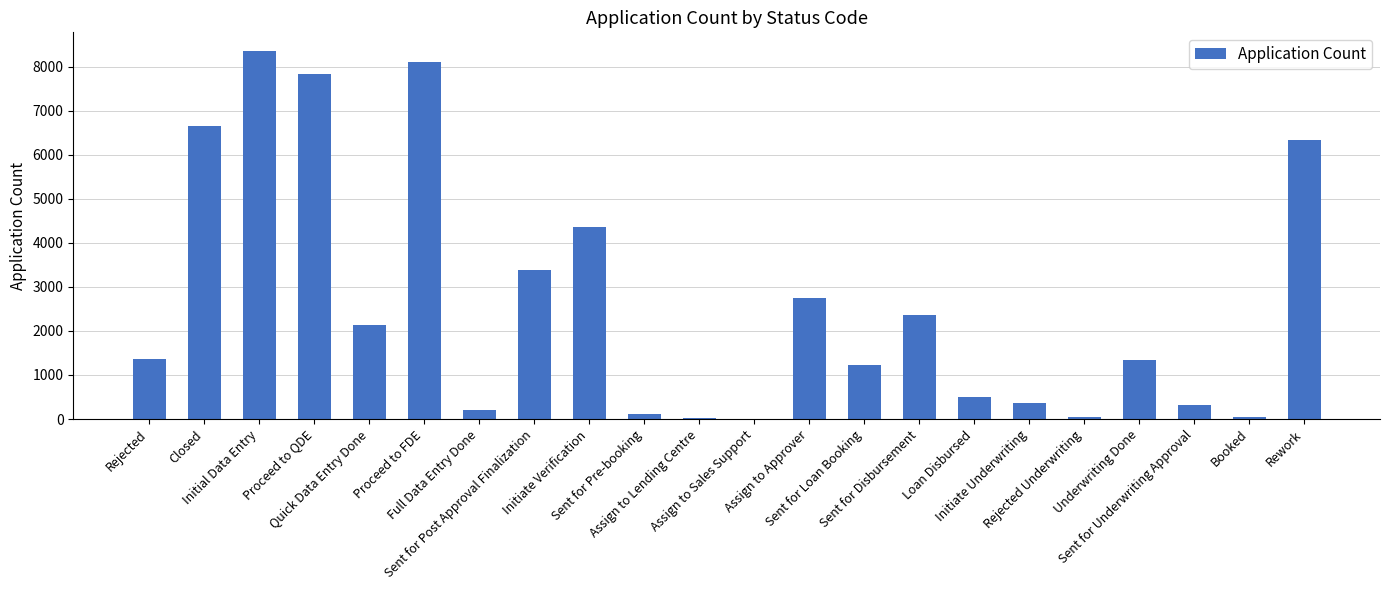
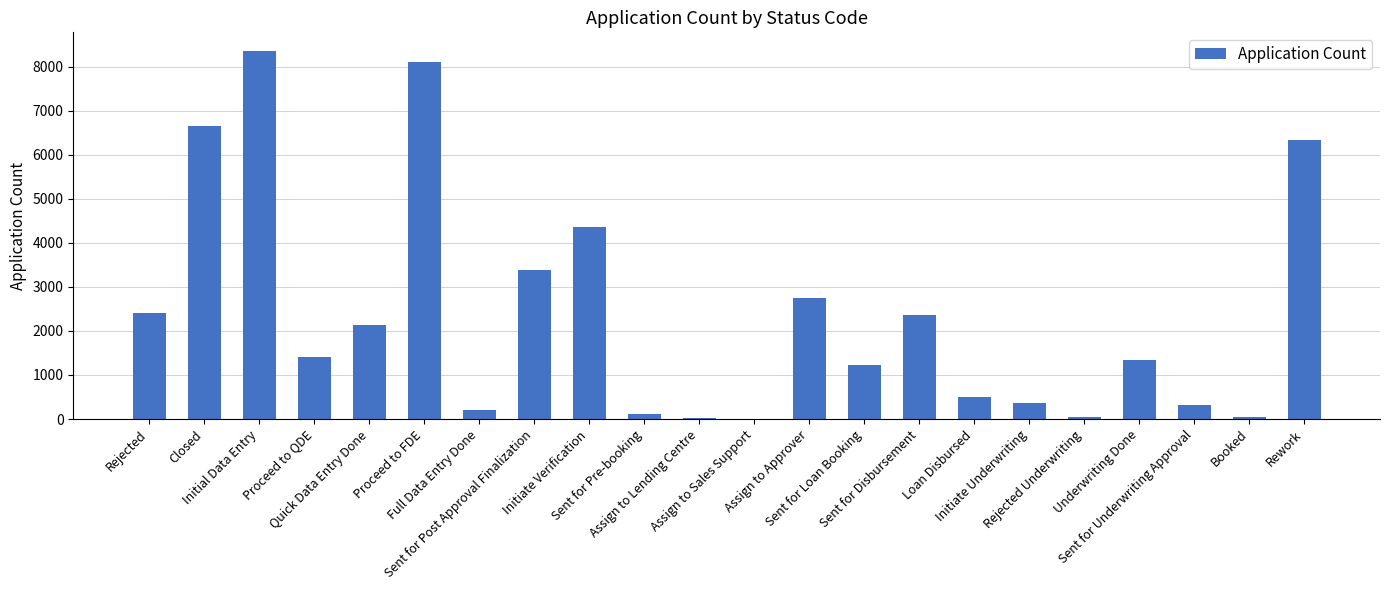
Rejected: 1400 -> 2400
Proceed to QDE: 7800 -> 1400
